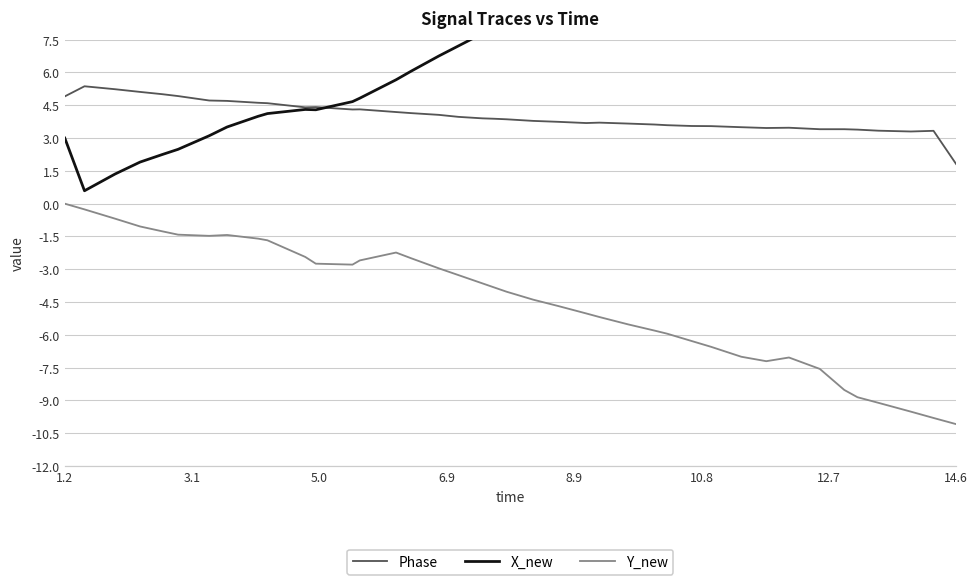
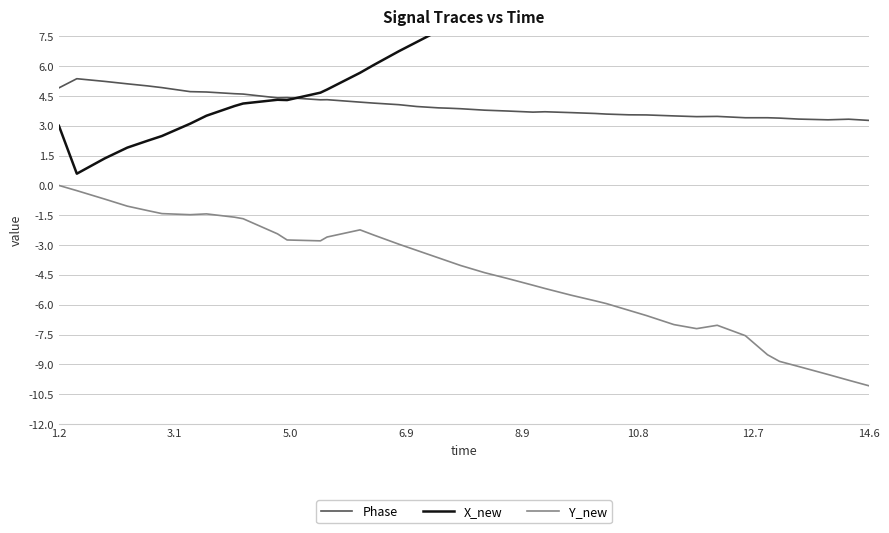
Phase, 14.6: 1.8 -> 3.3
